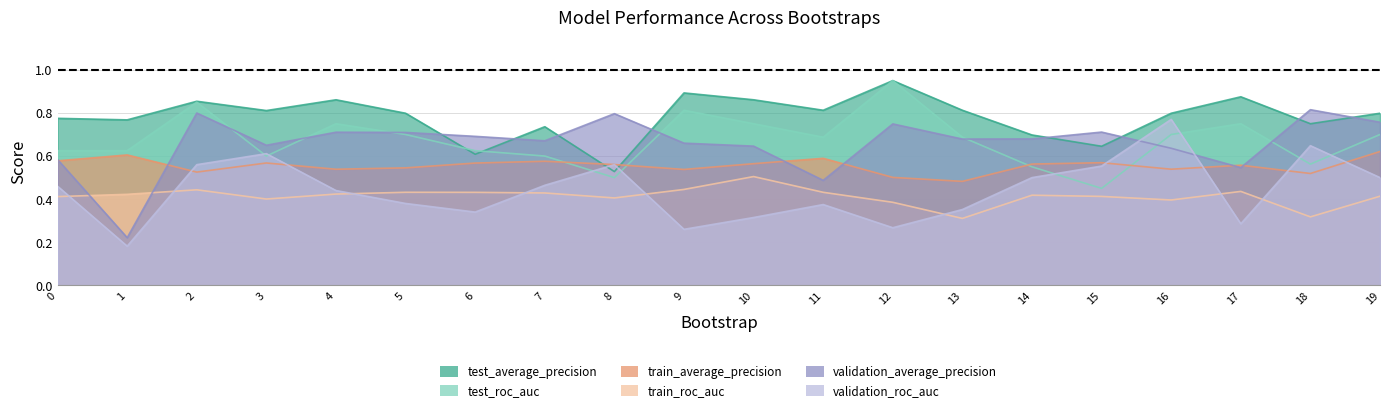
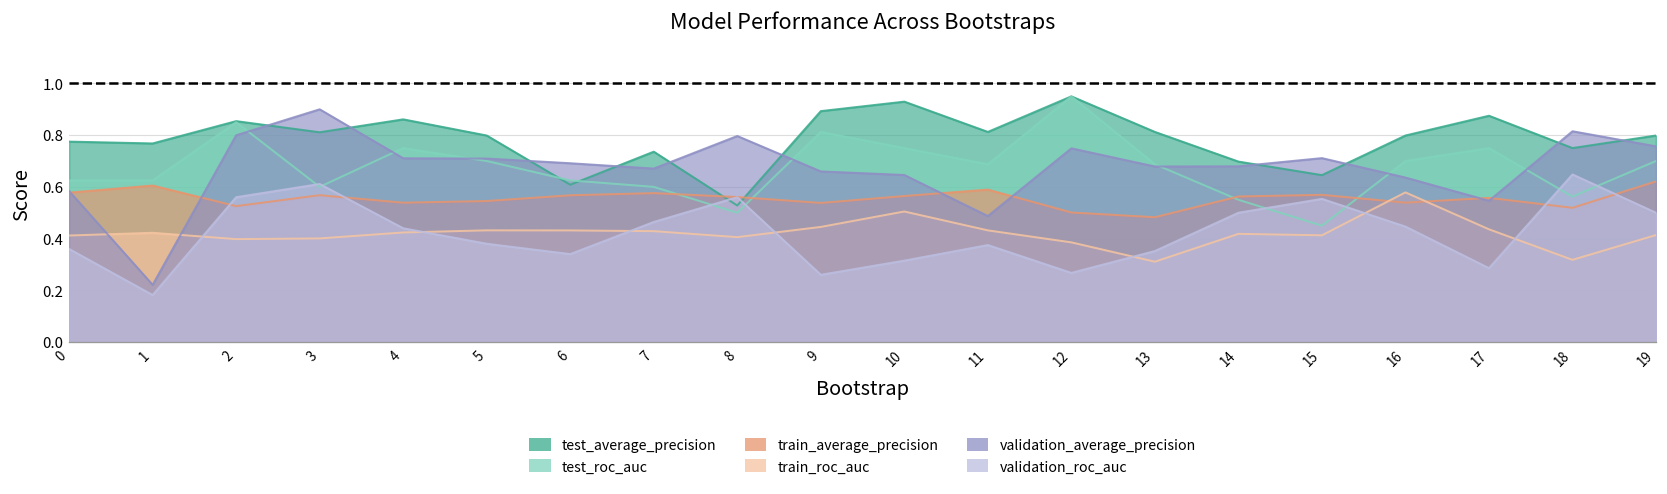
validation_roc_auc, 0: 0.46 -> 0.36
train_roc_auc, 2: 0.44 -> 0.40
validation_average_precision, 3: 0.65 -> 0.90
test_average_precision, 10: 0.86 -> 0.93
train_roc_auc, 16: 0.40 -> 0.58
validation_roc_auc, 16: 0.77 -> 0.45
